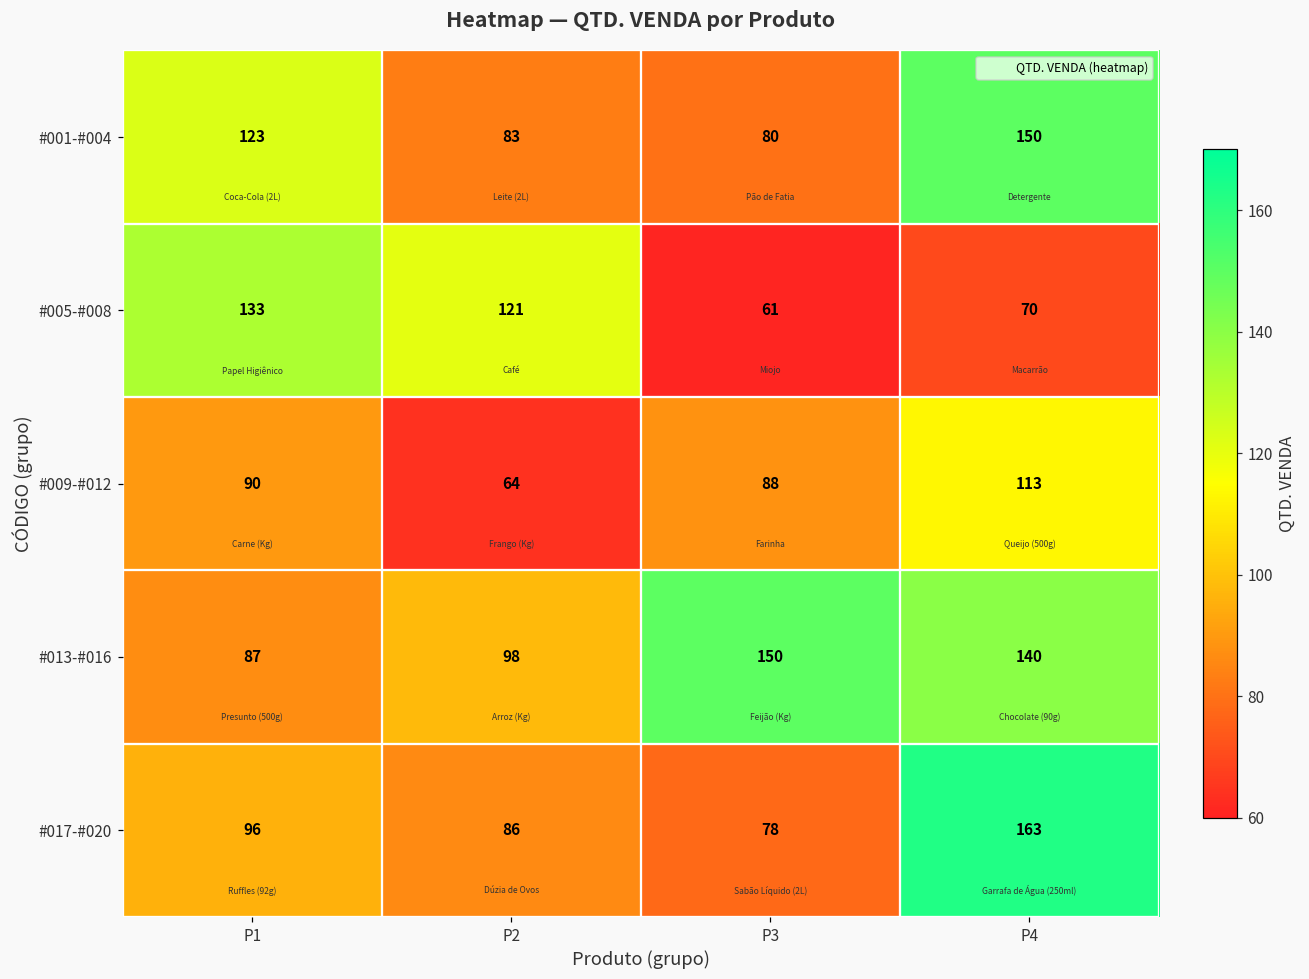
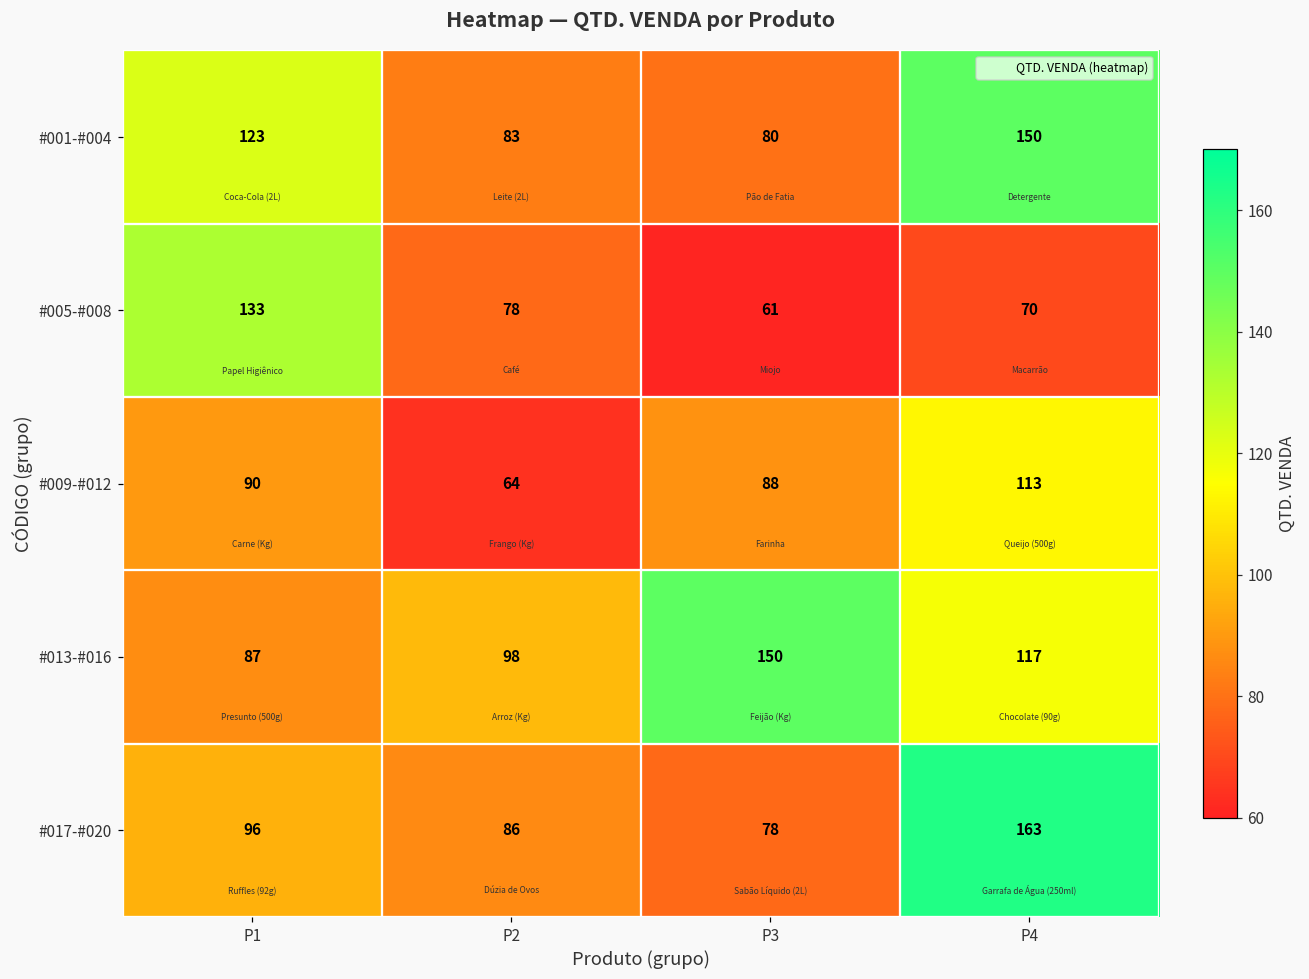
#005-#008, P2: 121 -> 78
#013-#016, P4: 140 -> 117
